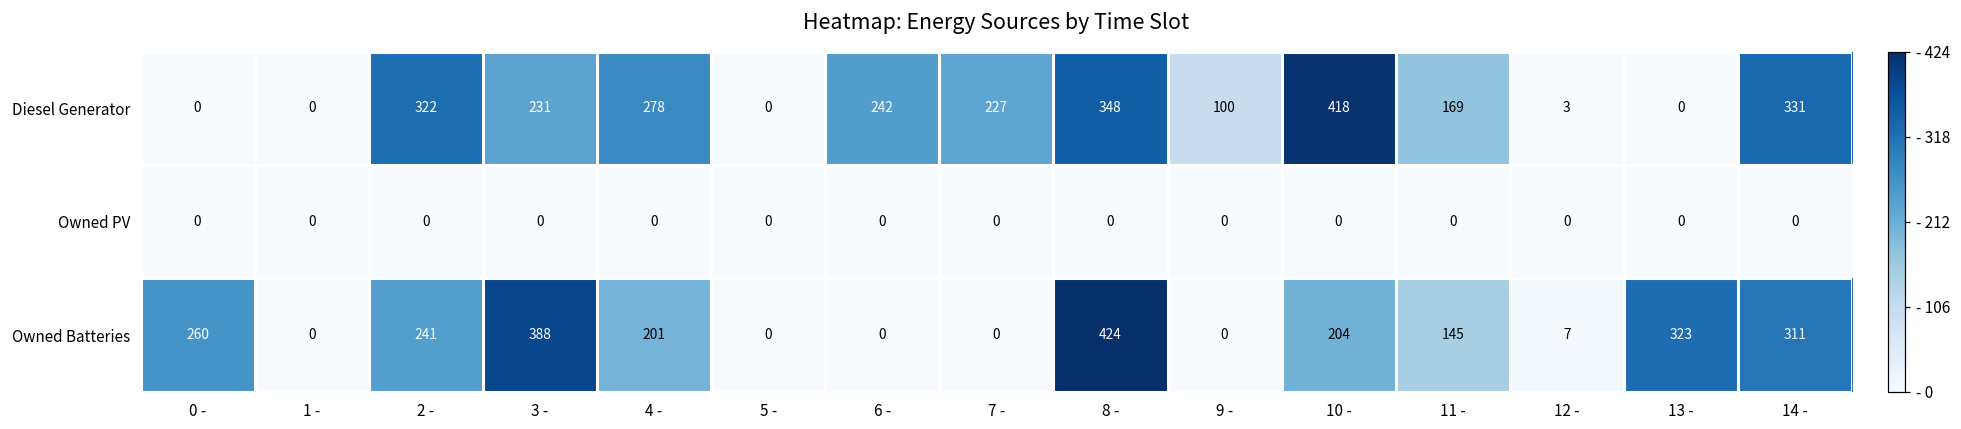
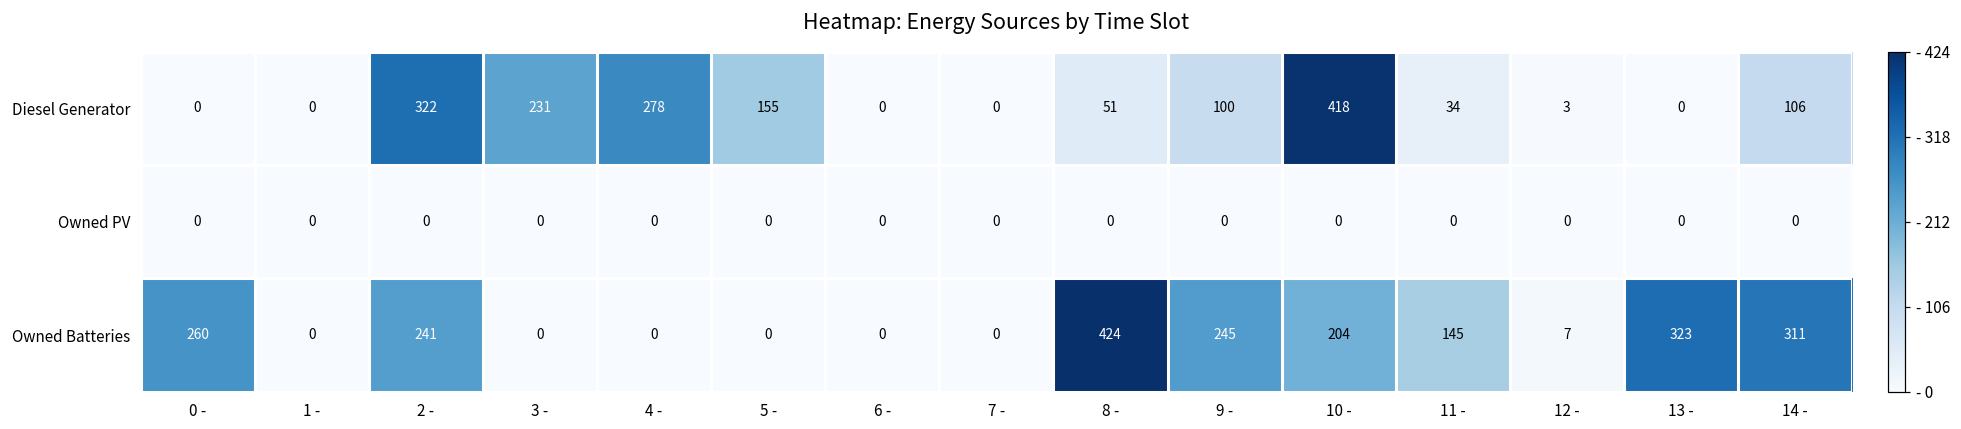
Diesel Generator, 5 -: 0 -> 155
Diesel Generator, 6 -: 242 -> 0
Diesel Generator, 7 -: 227 -> 0
Diesel Generator, 8 -: 348 -> 51
Diesel Generator, 11 -: 169 -> 34
Diesel Generator, 14 -: 331 -> 106
Owned Batteries, 3 -: 388 -> 0
Owned Batteries, 4 -: 201 -> 0
Owned Batteries, 9 -: 0 -> 245
